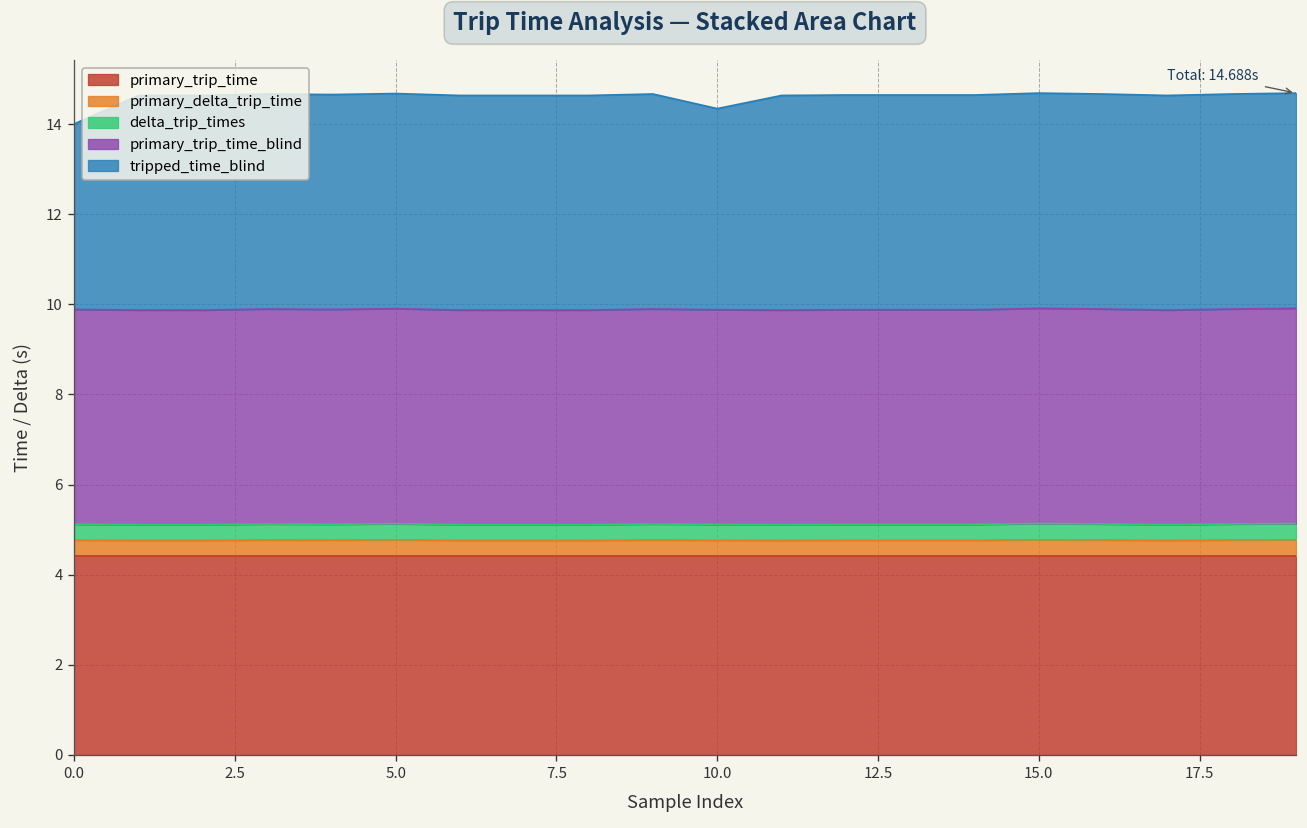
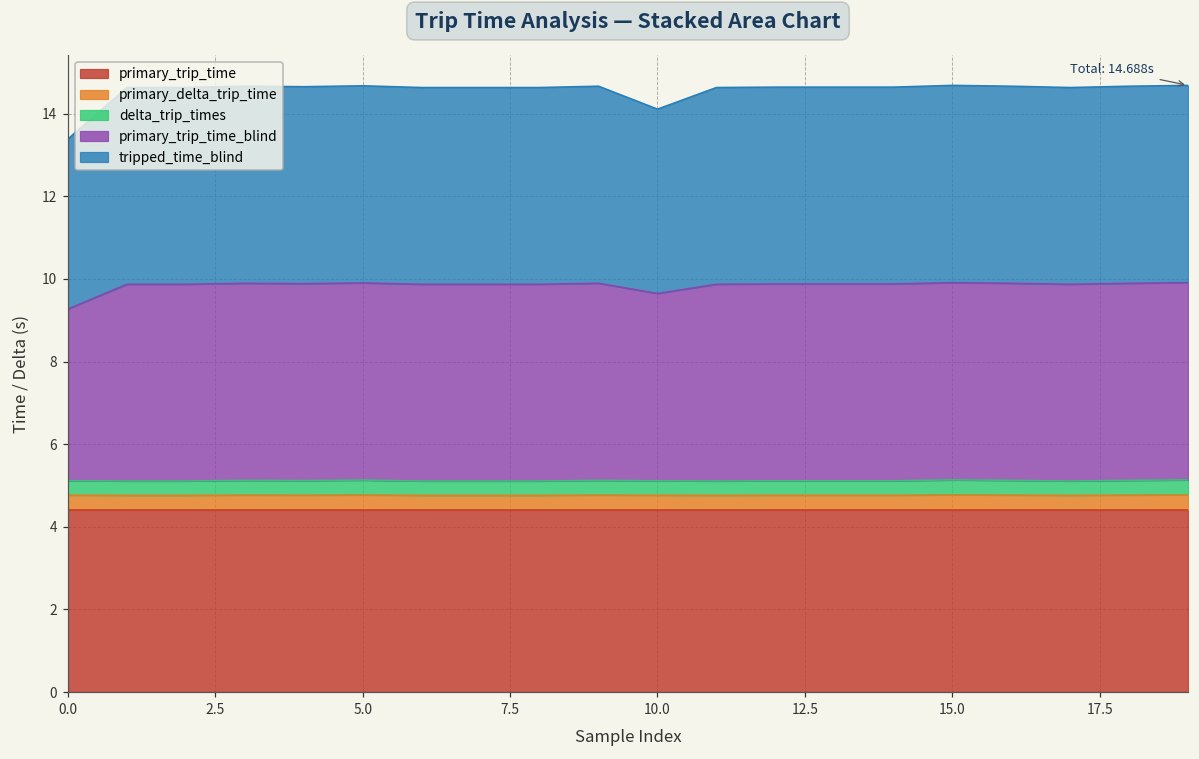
primary_trip_time_blind, 0.0: 4.8 -> 4.2
primary_trip_time_blind, 10.0: 4.8 -> 4.5
